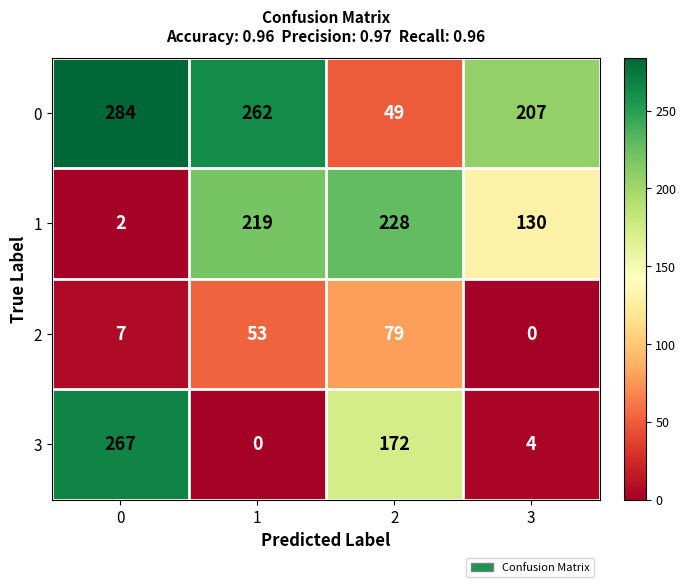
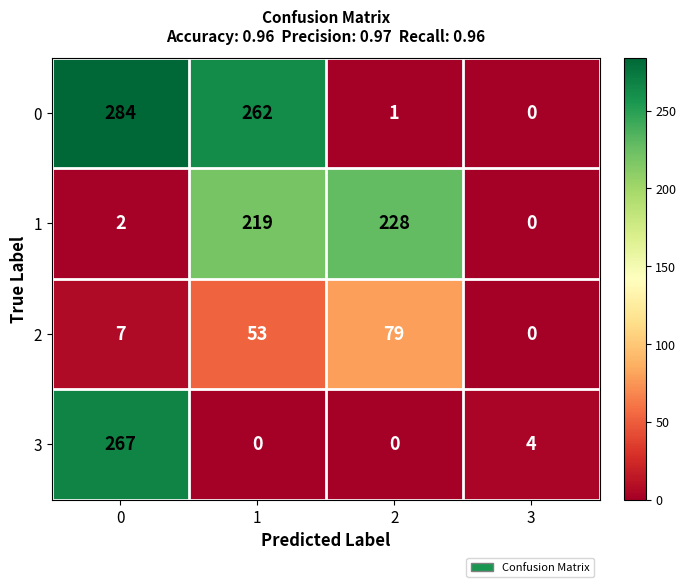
0, 2: 49 -> 1
0, 3: 207 -> 0
1, 3: 130 -> 0
3, 2: 172 -> 0
